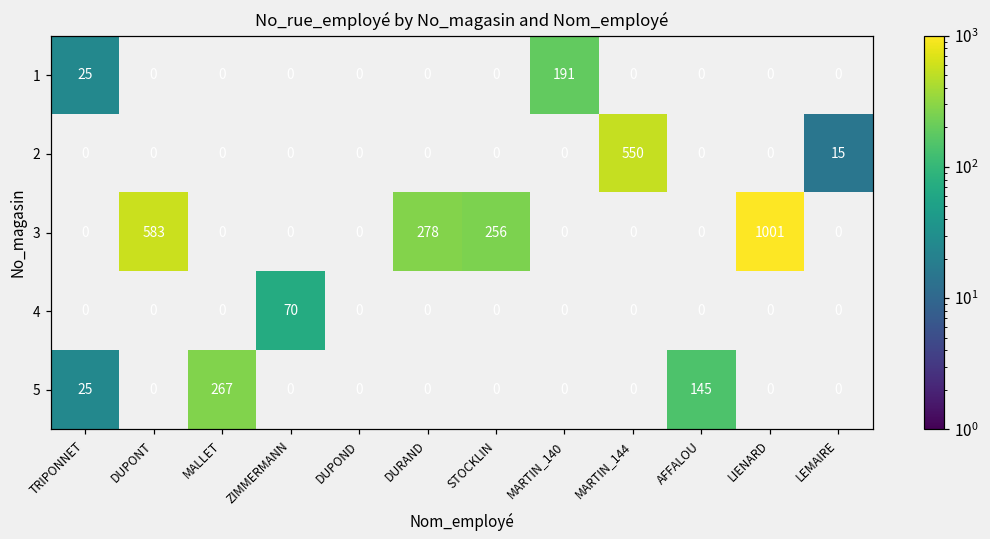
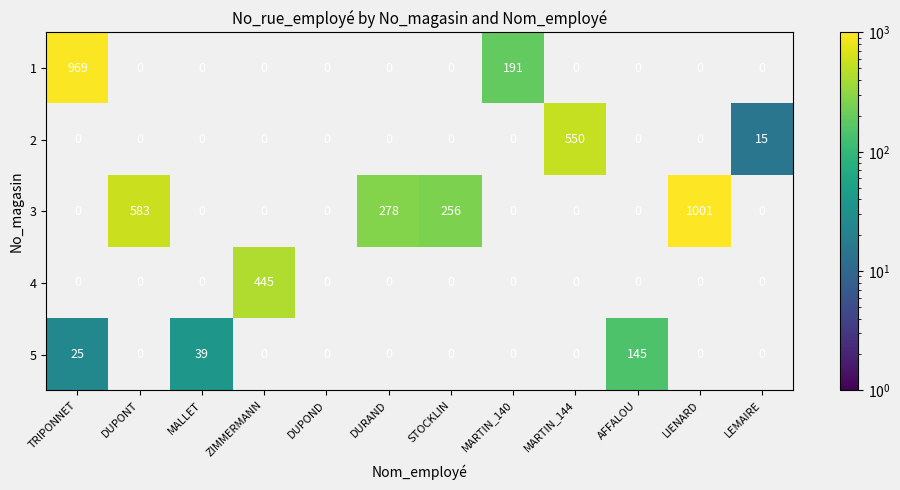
1, TRIPONNET: 25 -> 969
4, ZIMMERMANN: 70 -> 445
5, MALLET: 267 -> 39
